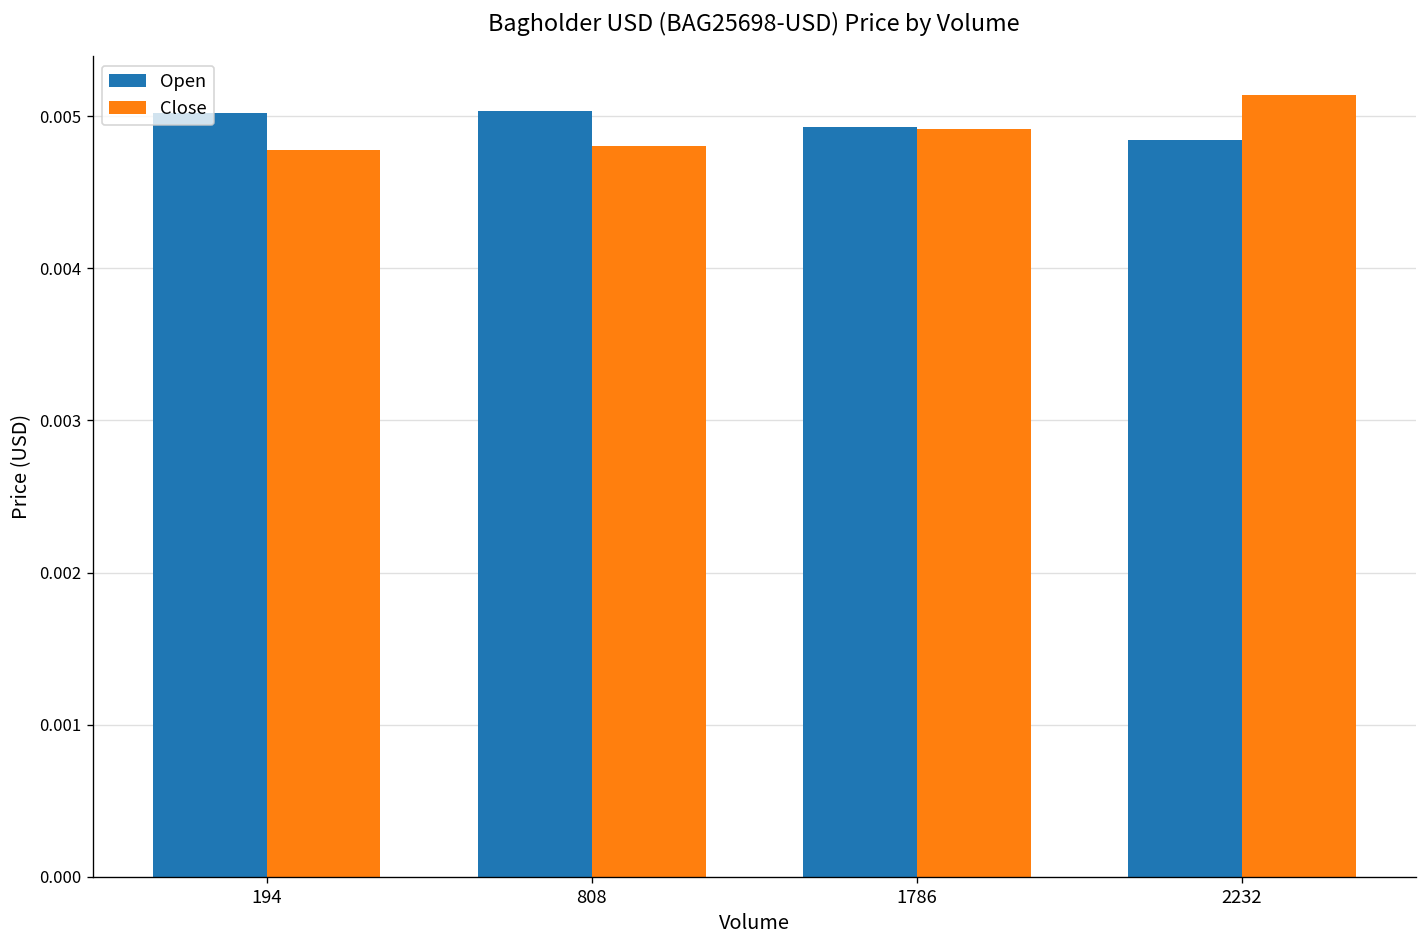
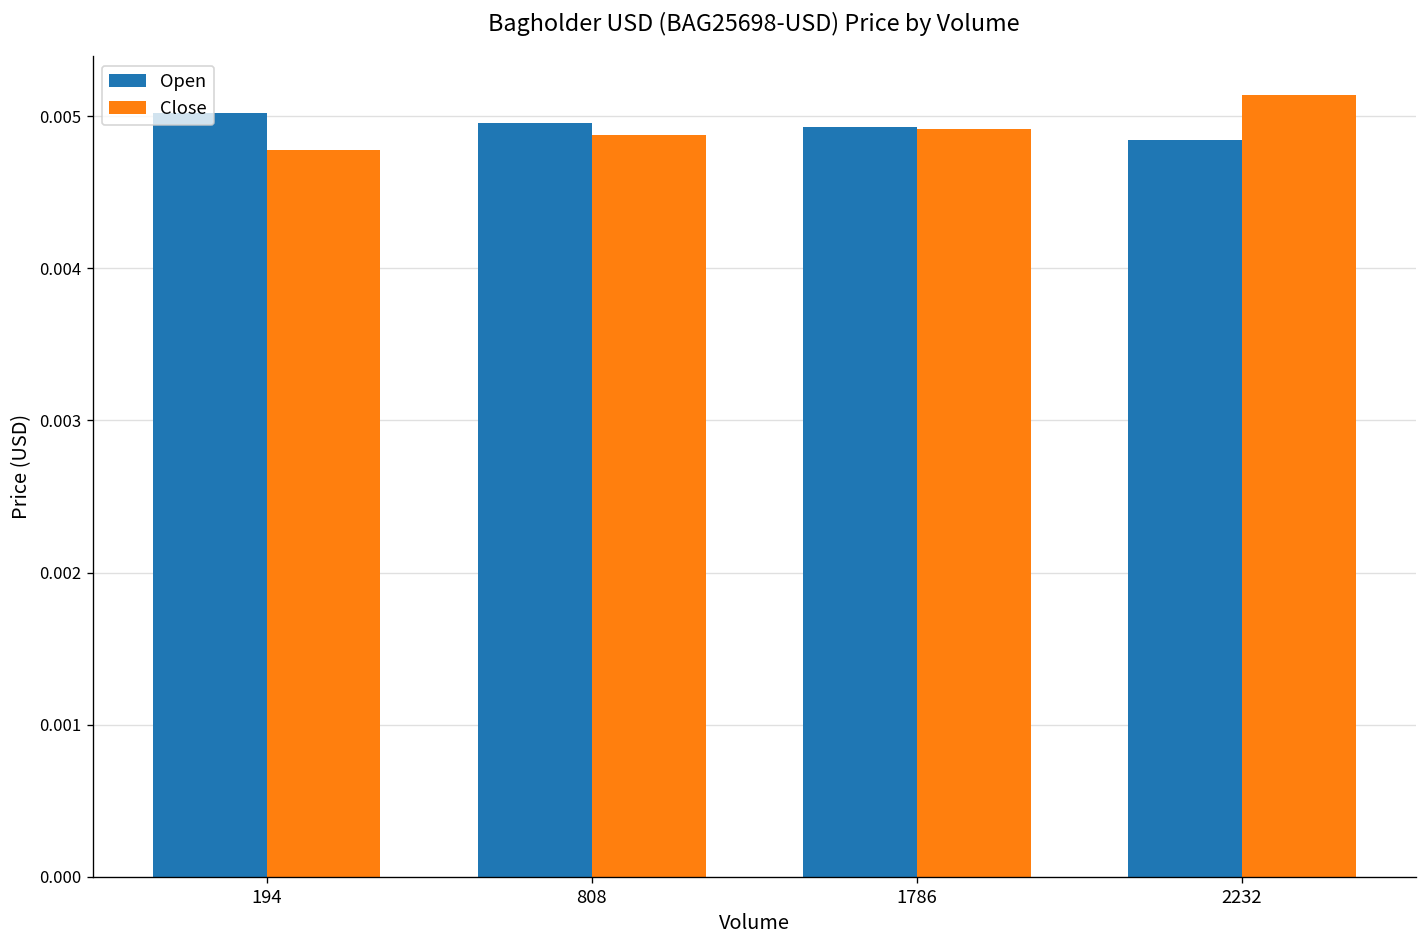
Open, 808: 0.00503 -> 0.00495
Close, 808: 0.00480 -> 0.00487
